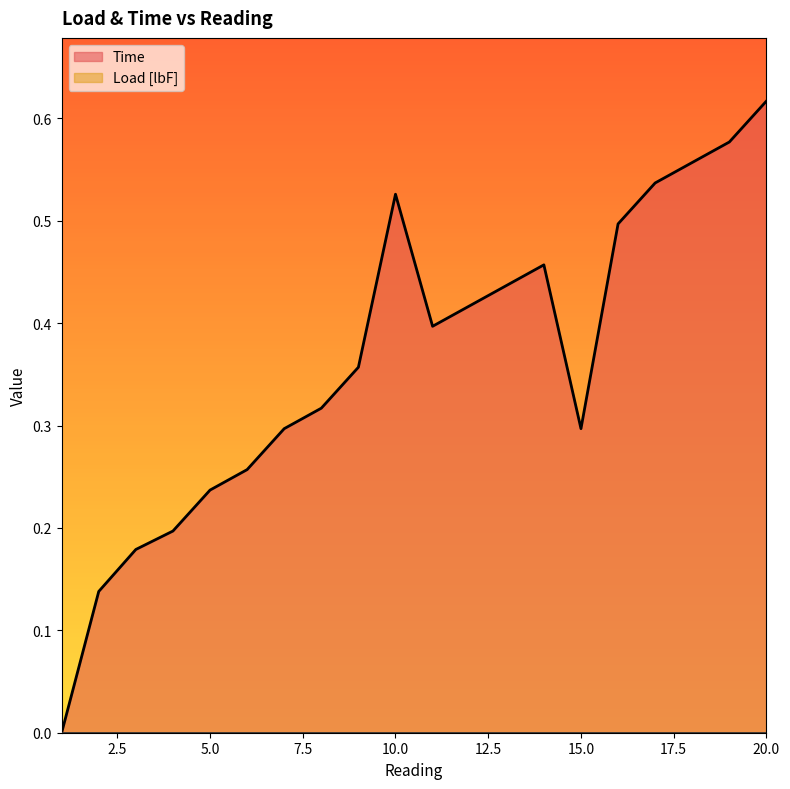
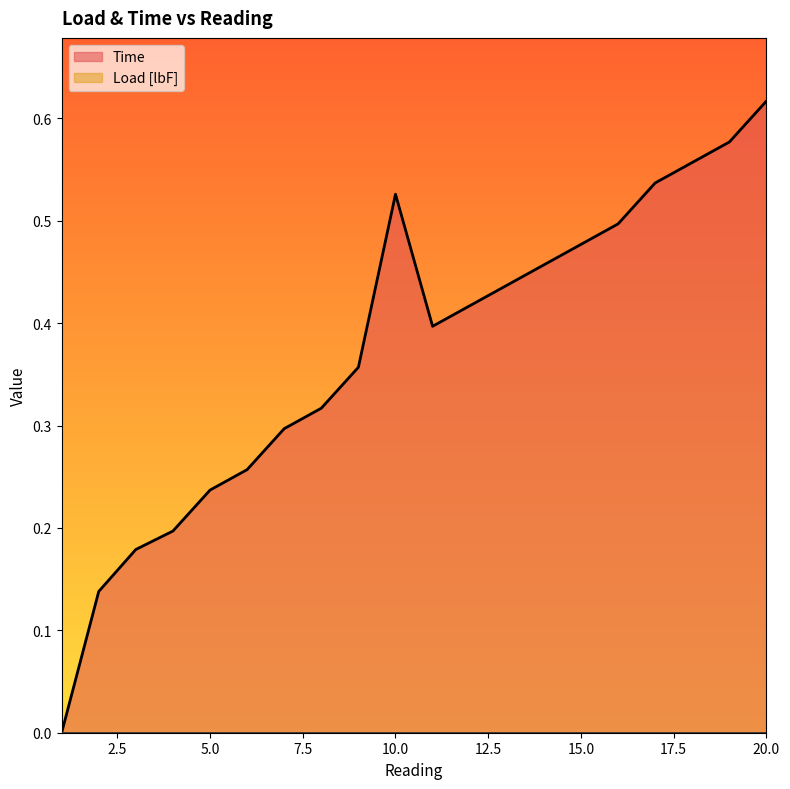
Time, 15.0: 0.297 -> 0.477
